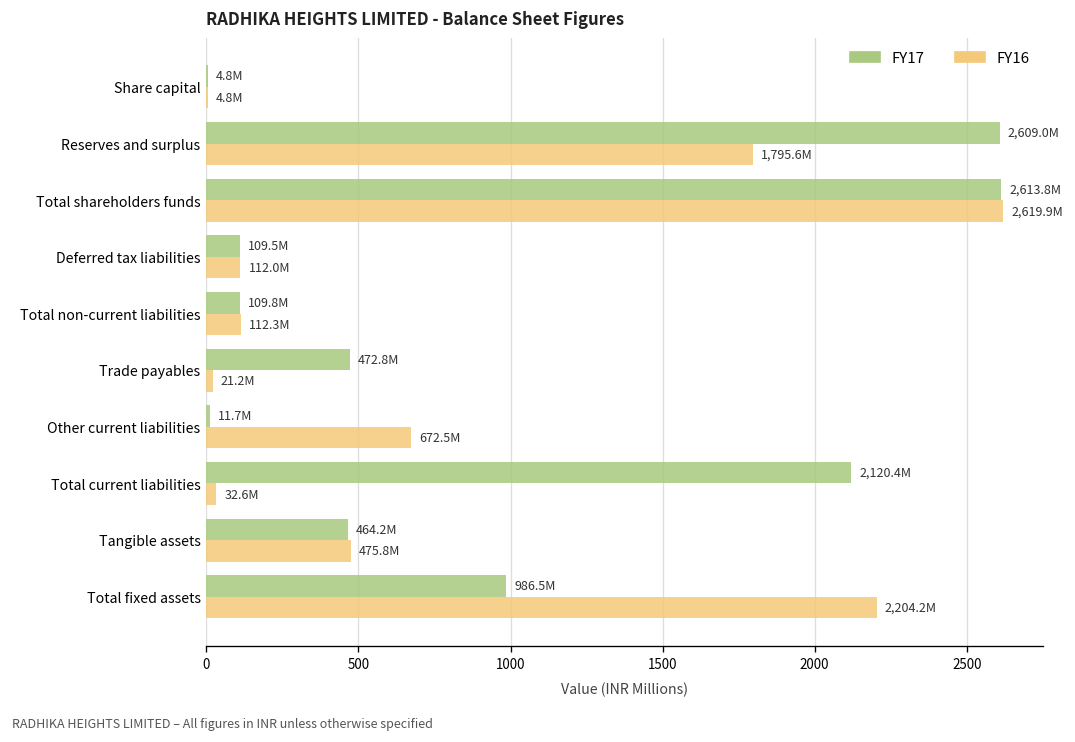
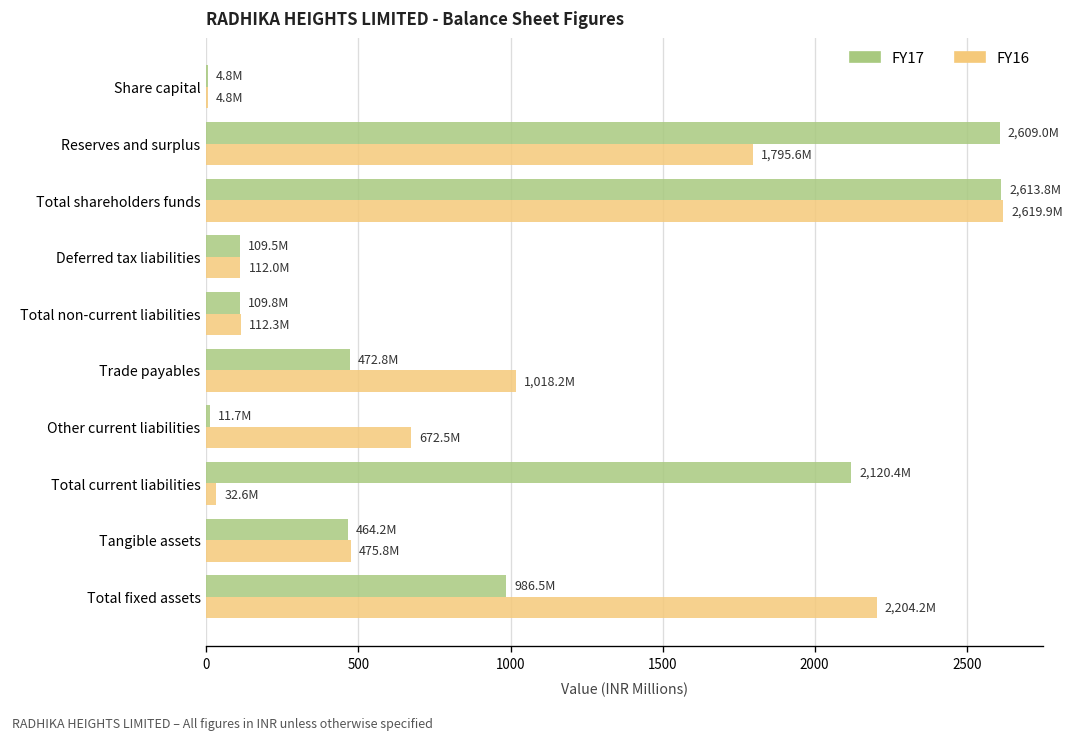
FY16, Trade payables: 21.2M -> 1,018.2M
